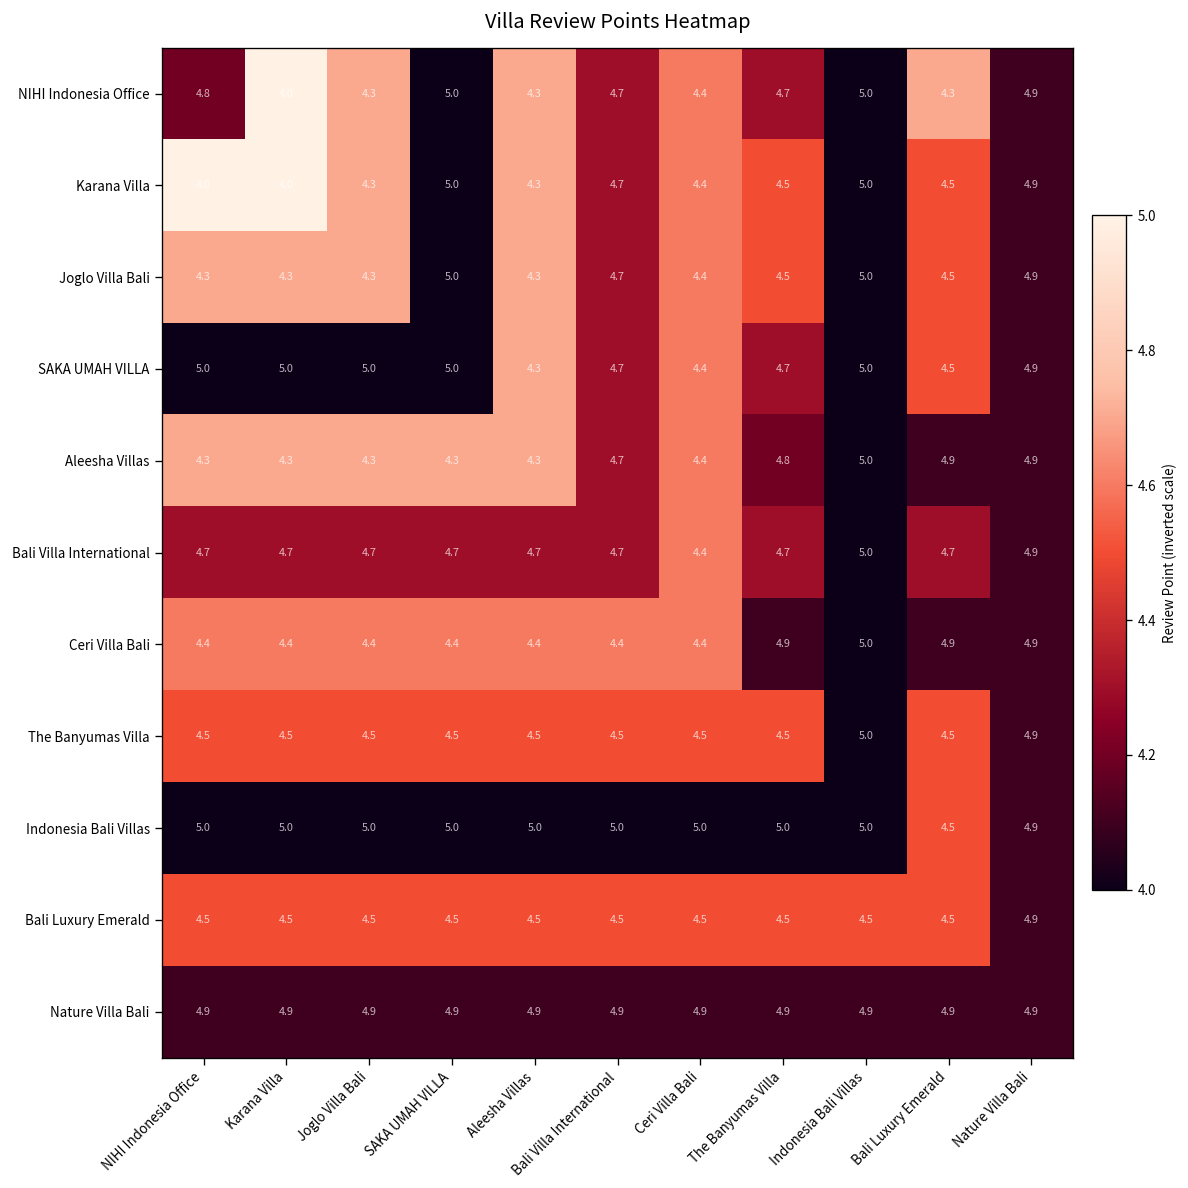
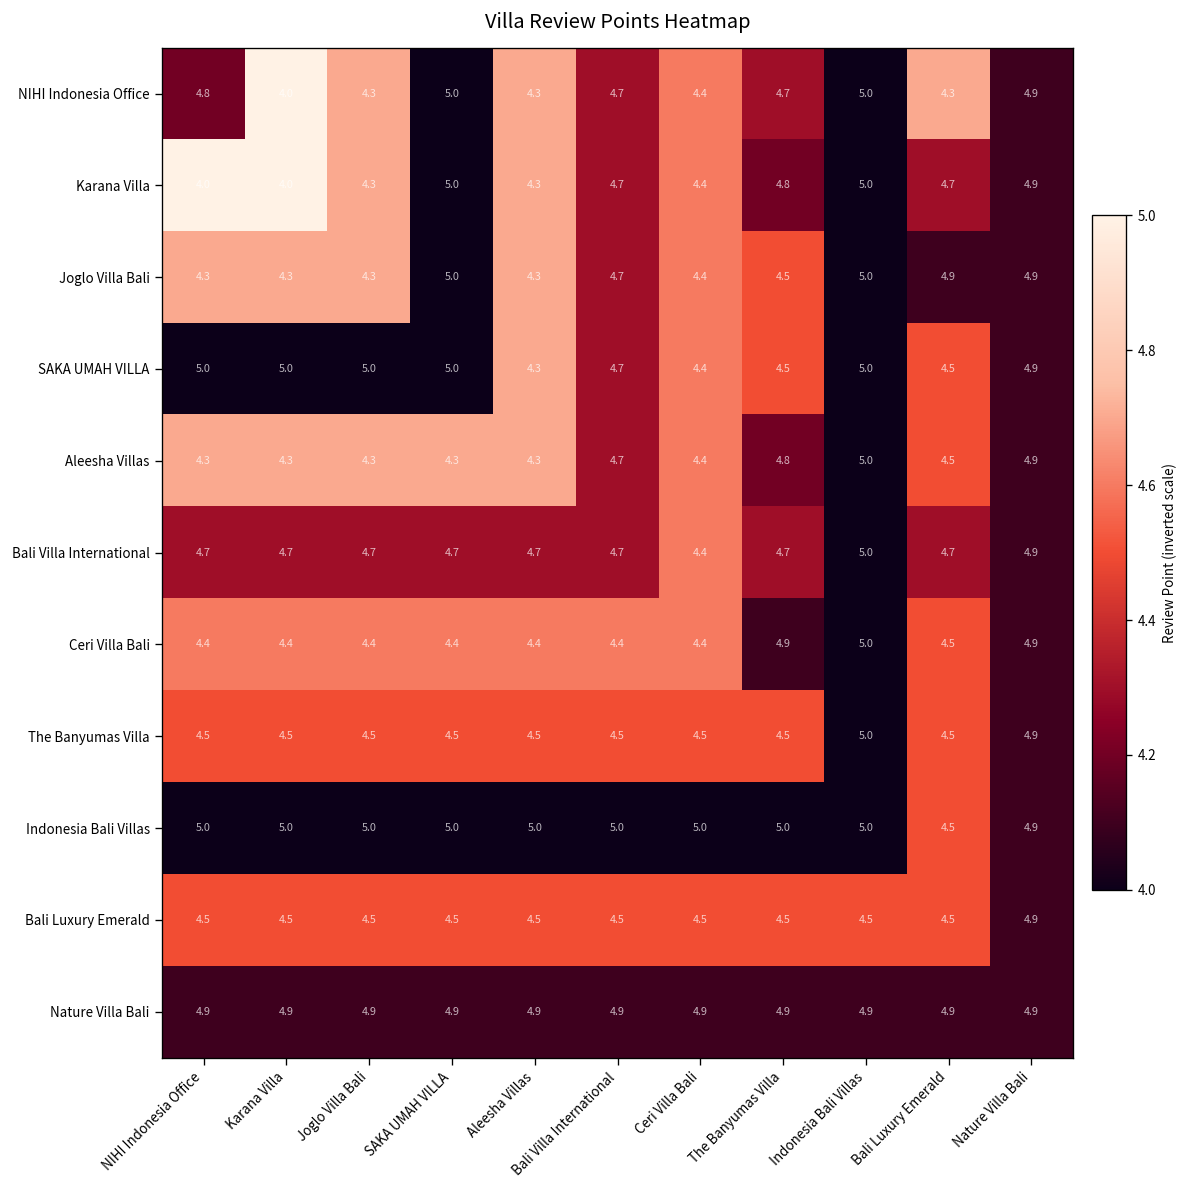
Karana Villa, The Banyumas Villa: 4.5 -> 4.8
Karana Villa, Bali Luxury Emerald: 4.5 -> 4.7
Joglo Villa Bali, Bali Luxury Emerald: 4.5 -> 4.9
SAKA UMAH VILLA, The Banyumas Villa: 4.7 -> 4.5
Aleesha Villas, Bali Luxury Emerald: 4.9 -> 4.5
Ceri Villa Bali, Bali Luxury Emerald: 4.9 -> 4.5
